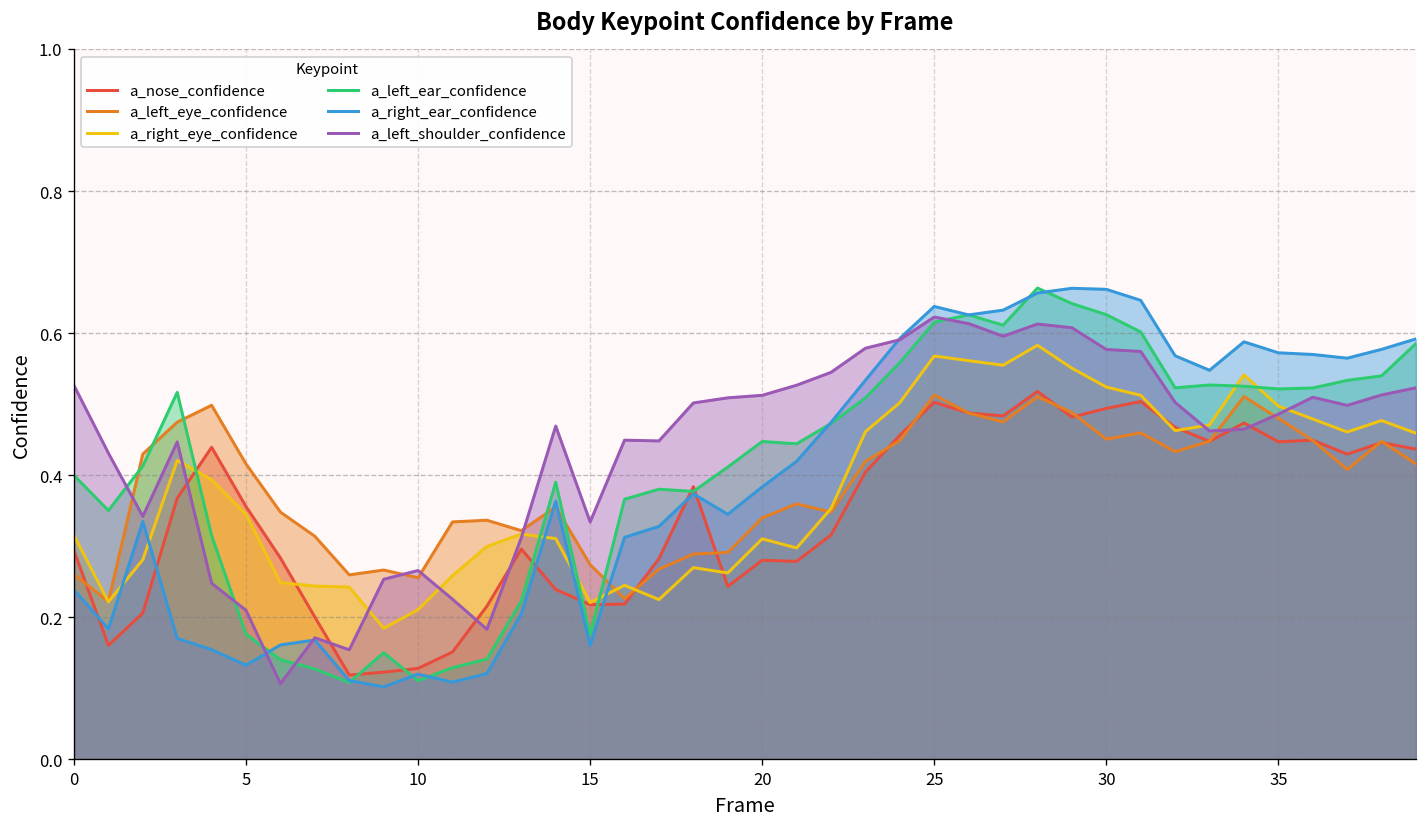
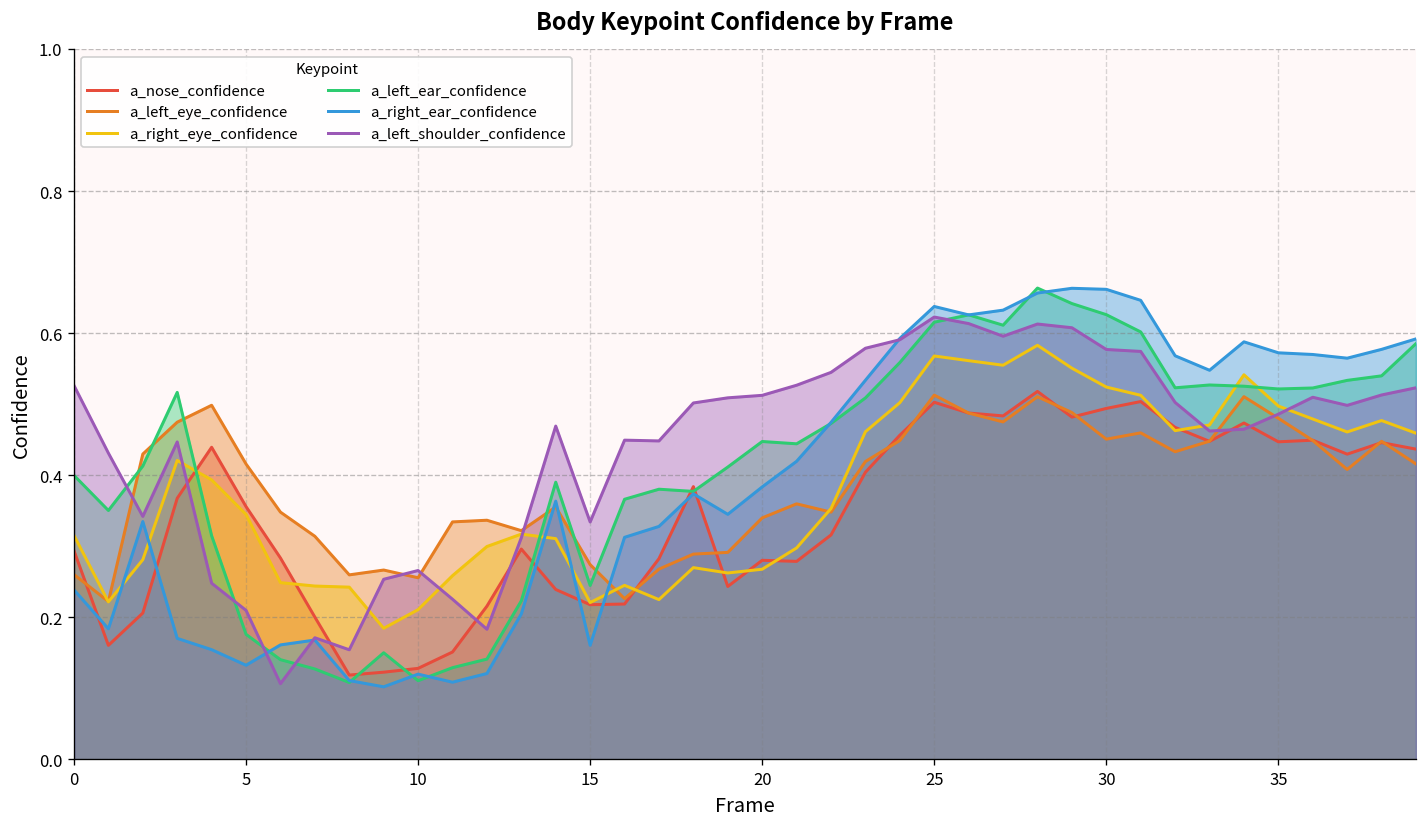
a_left_ear_confidence, 15: 0.18 -> 0.24
a_right_eye_confidence, 20: 0.31 -> 0.27
